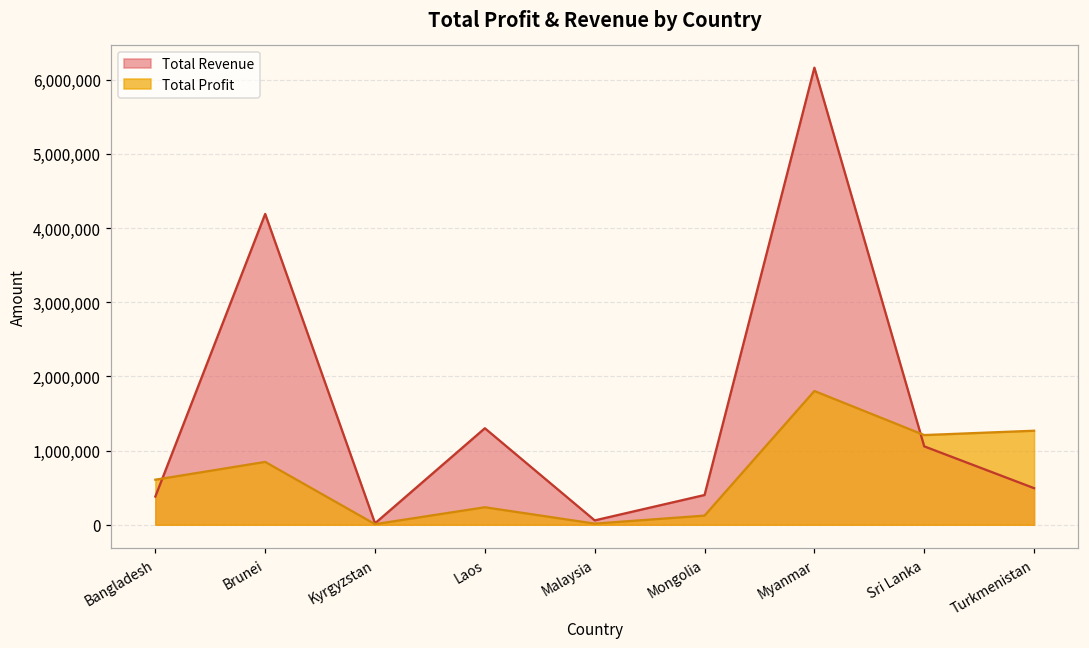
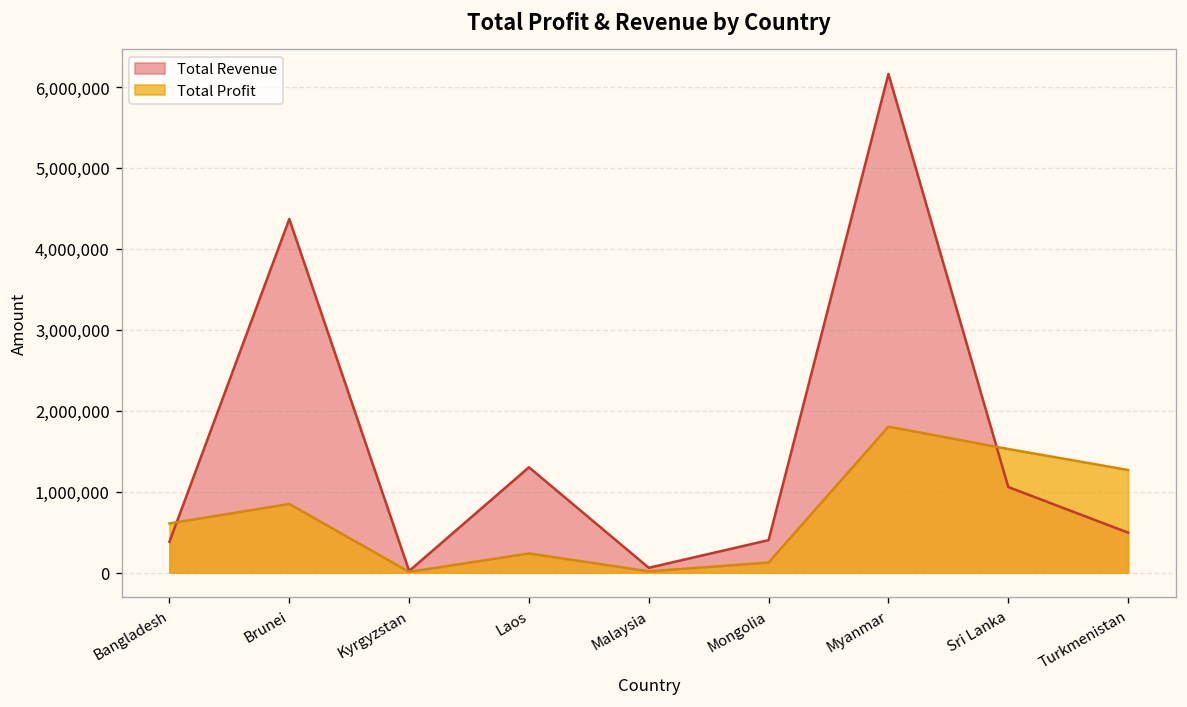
Total Revenue, Brunei: 4,200,000 -> 4,400,000
Total Profit, Sri Lanka: 1,200,000 -> 1,500,000
